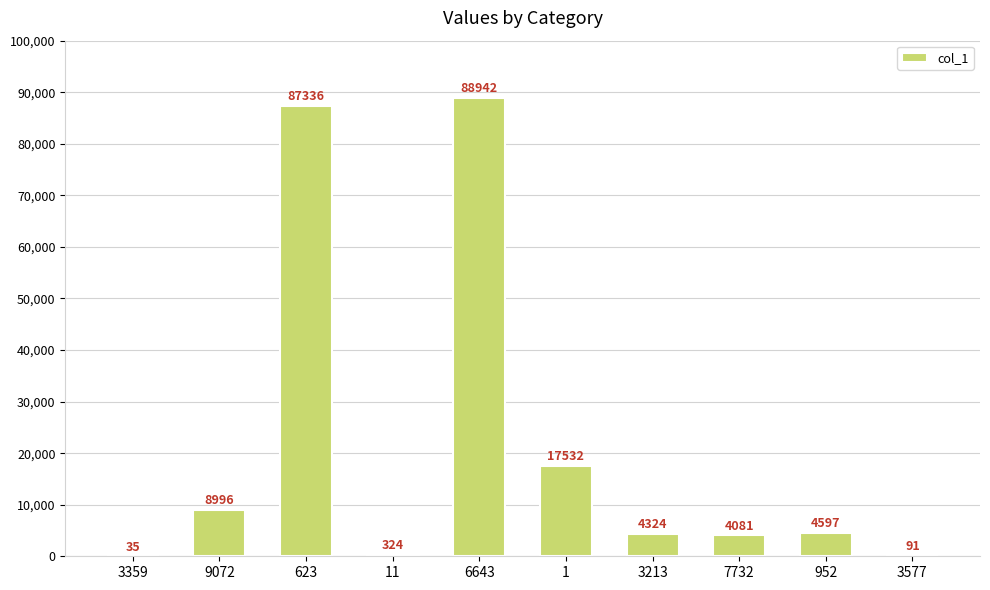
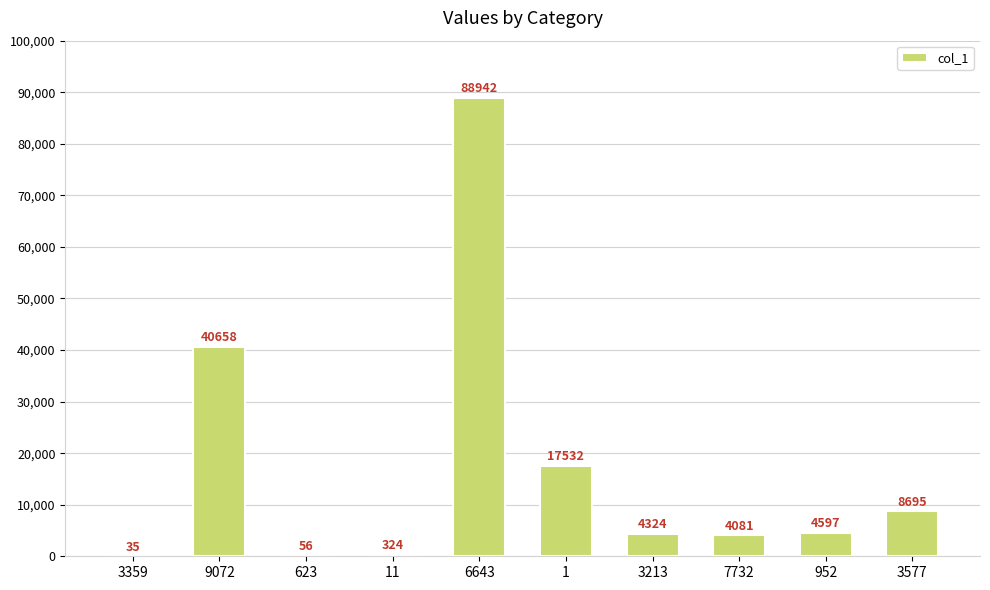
9072: 8996 -> 40658
623: 87336 -> 56
3577: 91 -> 8695
